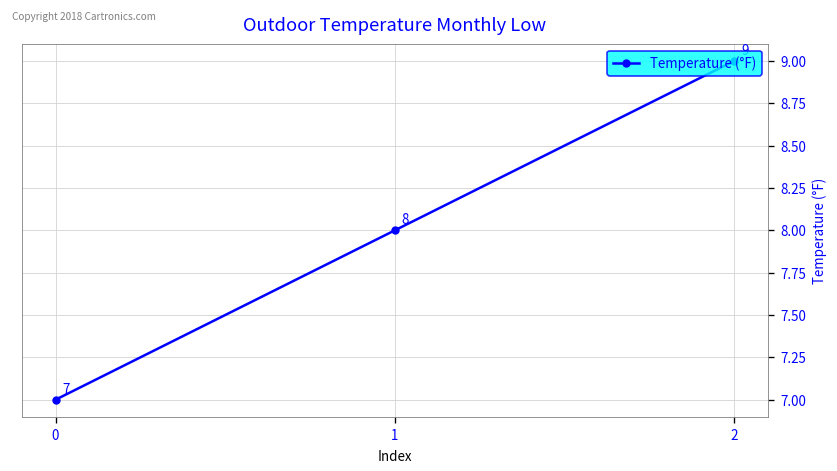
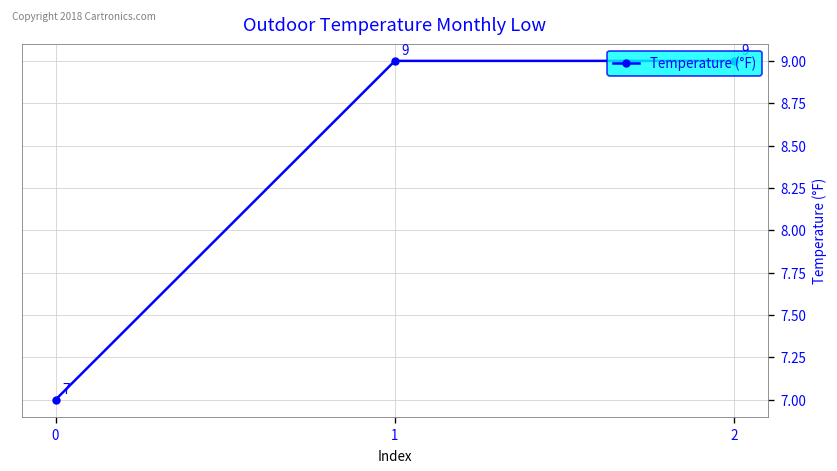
1: 8 -> 9
